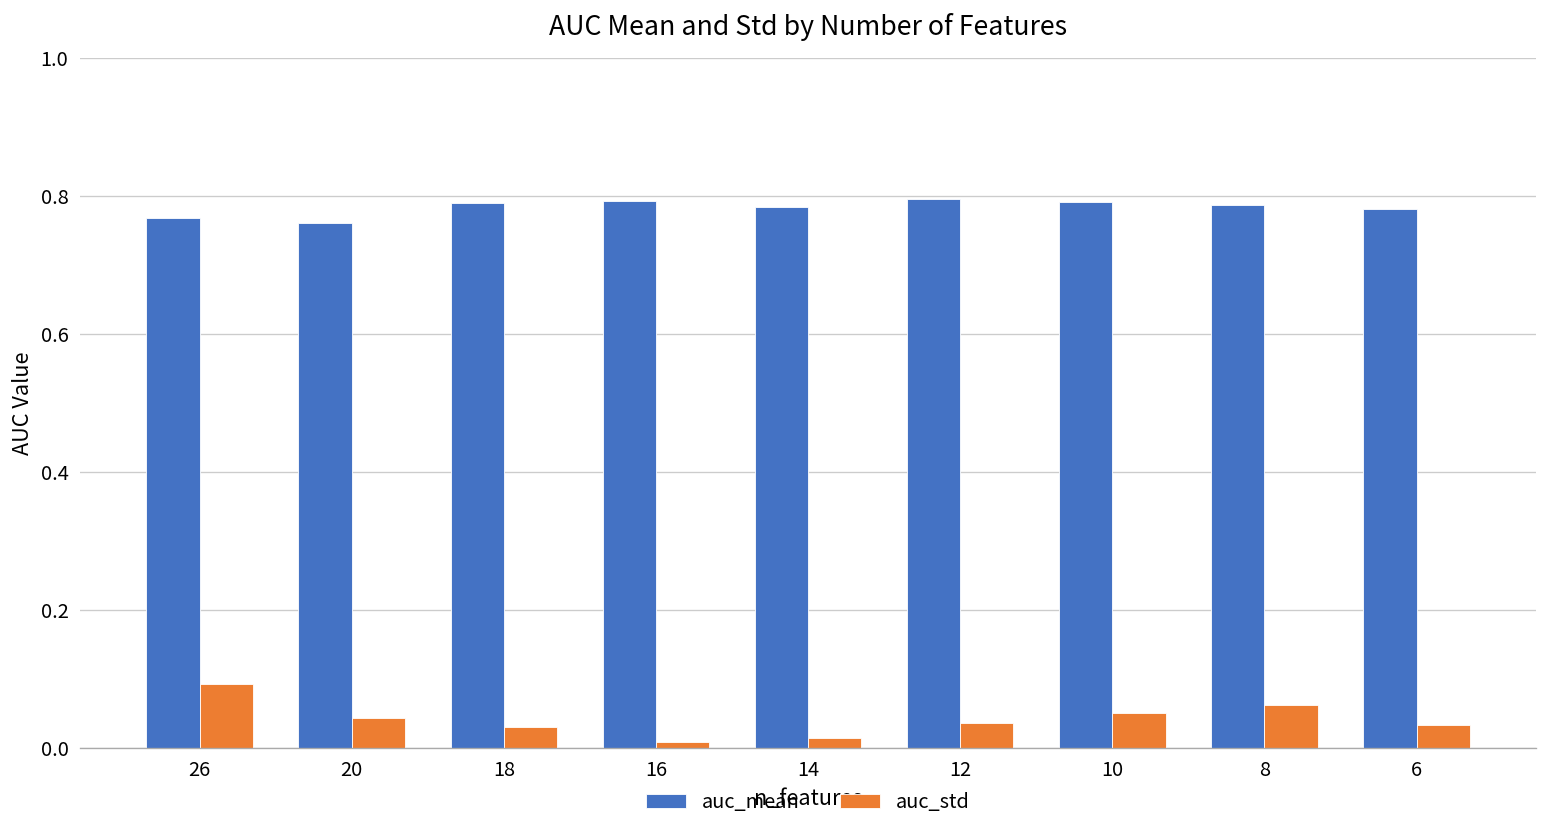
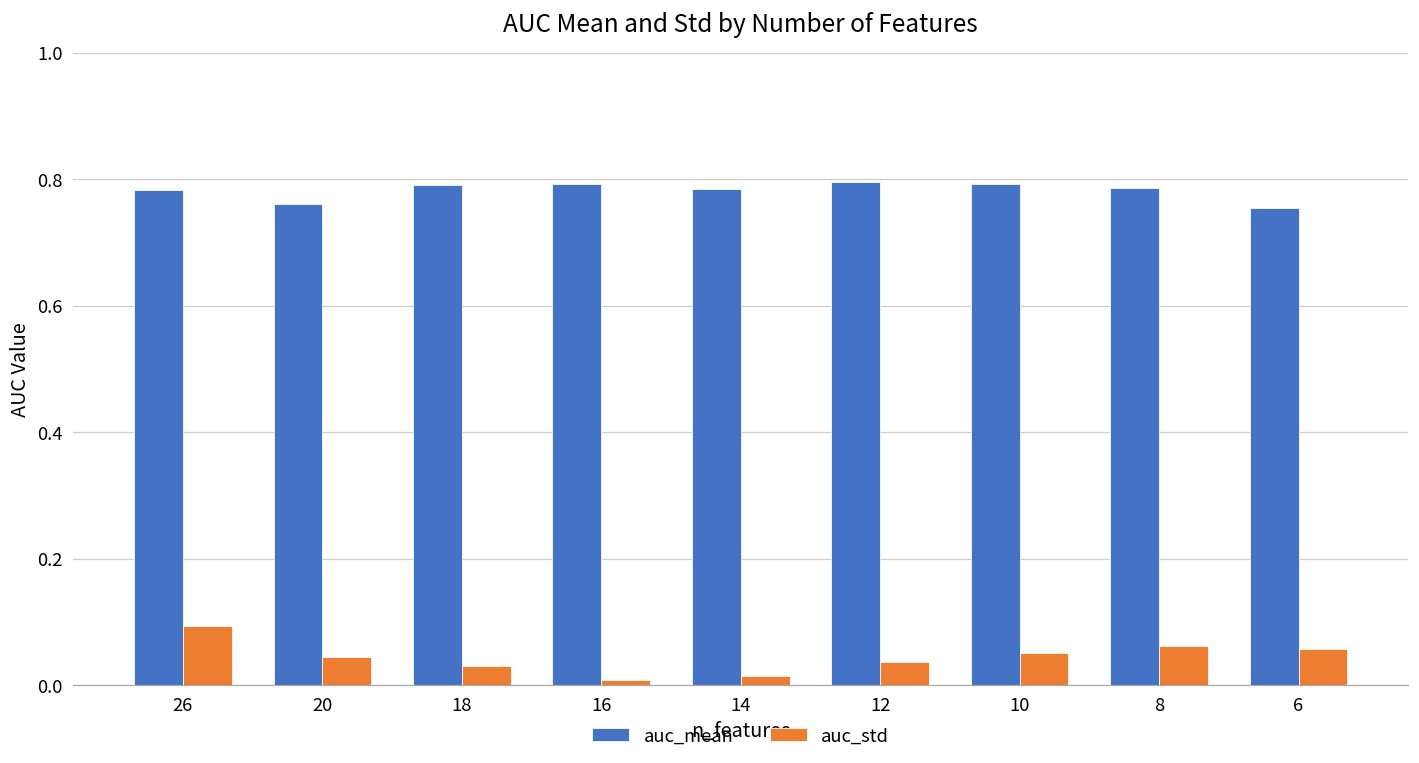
auc_mean, 26: 0.77 -> 0.78
auc_mean, 6: 0.78 -> 0.75
auc_std, 6: 0.03 -> 0.06
